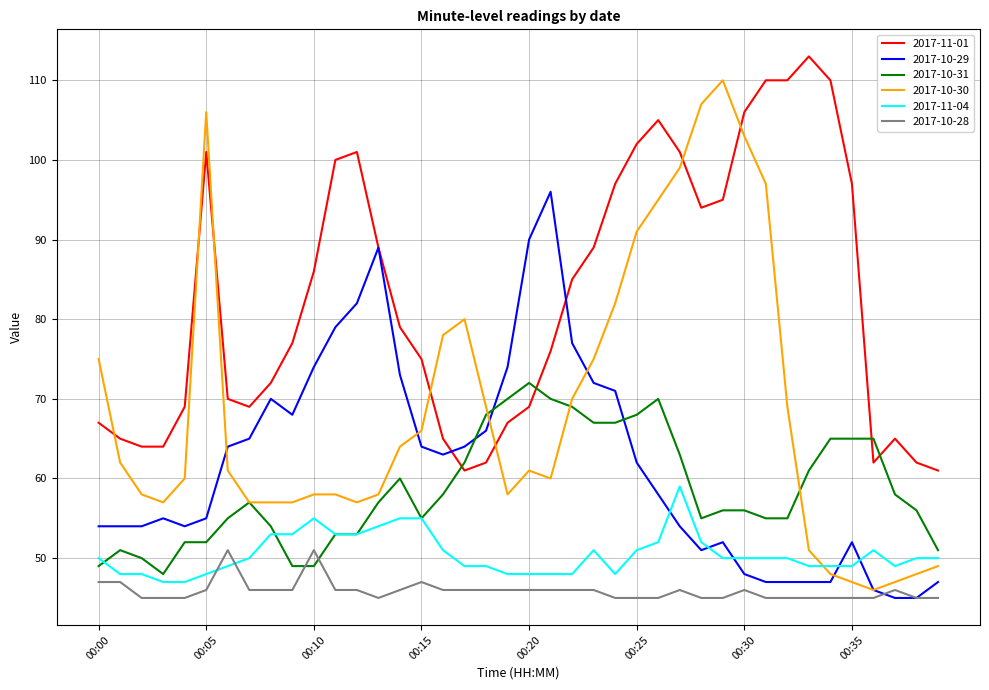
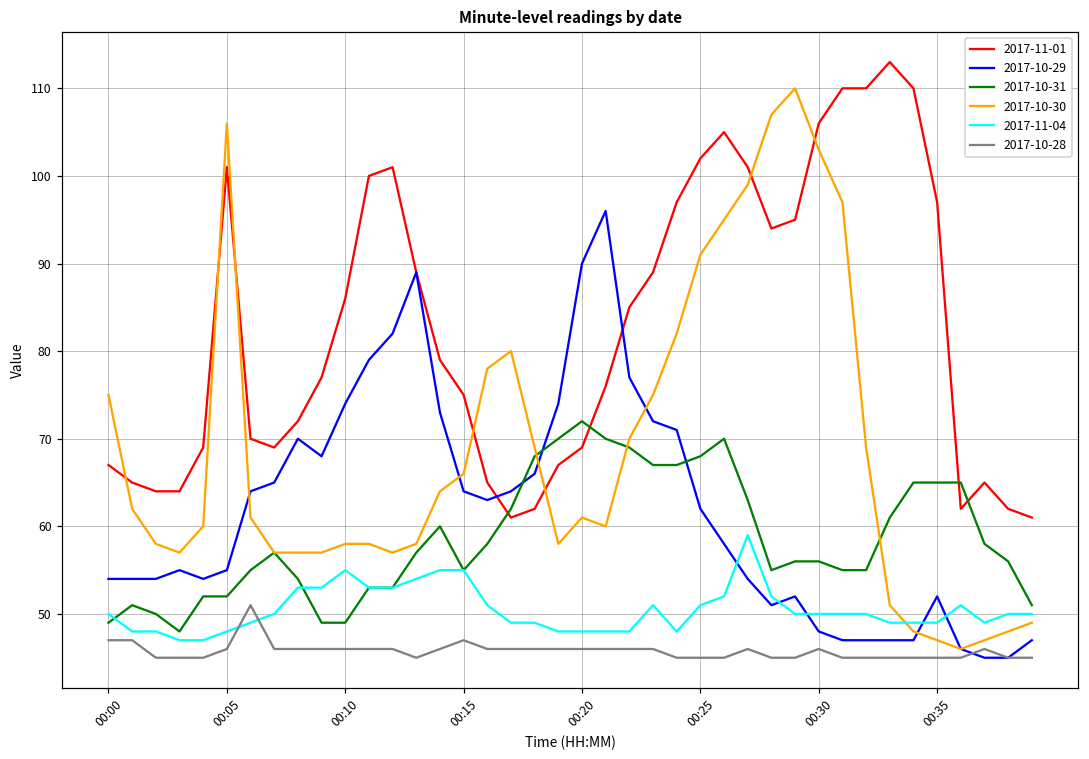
2017-10-28, 00:10: 51 -> 46
